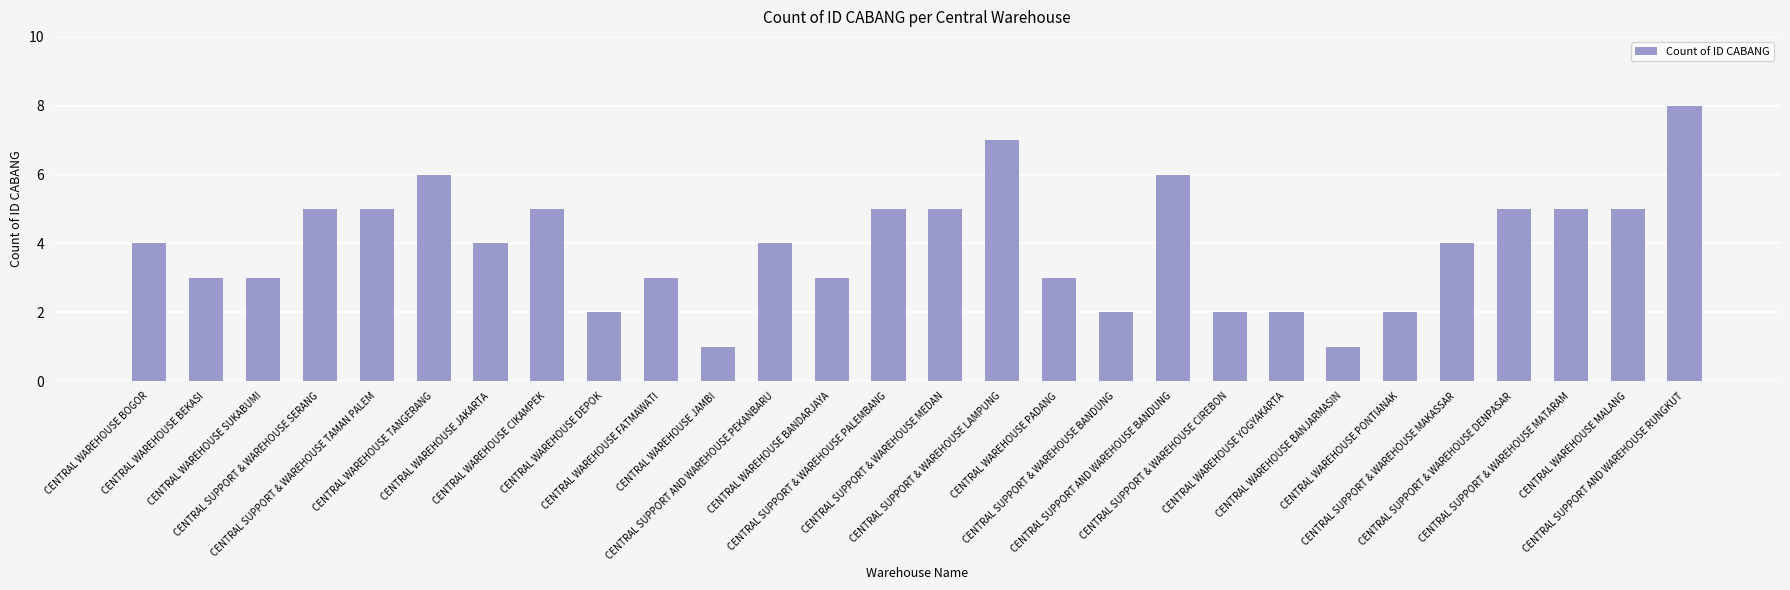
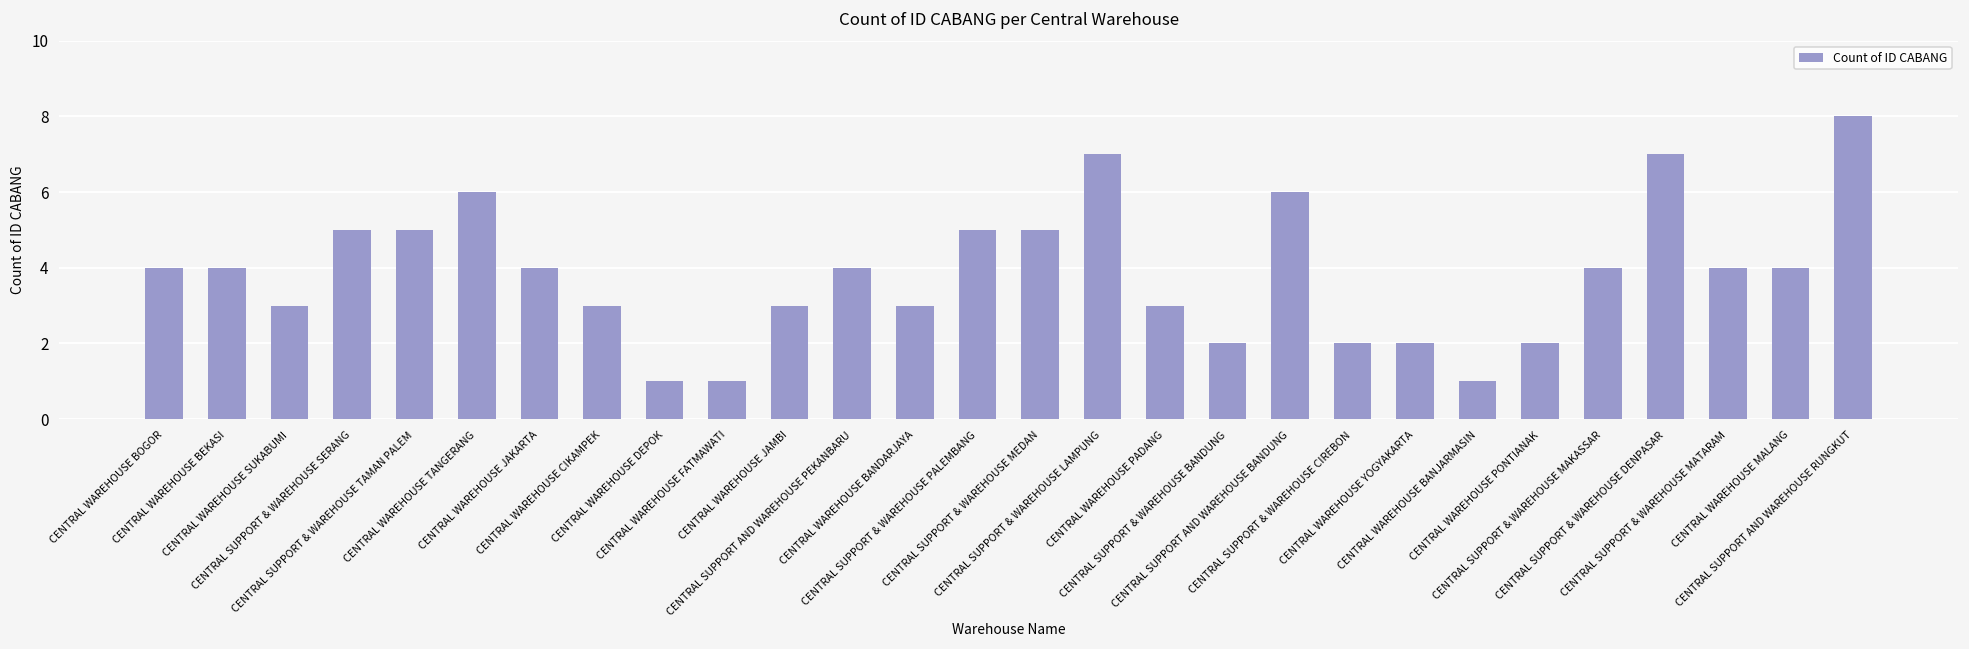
CENTRAL WAREHOUSE BEKASI: 3 -> 4
CENTRAL WAREHOUSE CIKAMPEK: 5 -> 3
CENTRAL WAREHOUSE DEPOK: 2 -> 1
CENTRAL WAREHOUSE FATMAWATI: 3 -> 1
CENTRAL WAREHOUSE JAMBI: 1 -> 3
CENTRAL SUPPORT & WAREHOUSE DENPASAR: 5 -> 7
CENTRAL SUPPORT & WAREHOUSE MATARAM: 5 -> 4
CENTRAL WAREHOUSE MALANG: 5 -> 4
